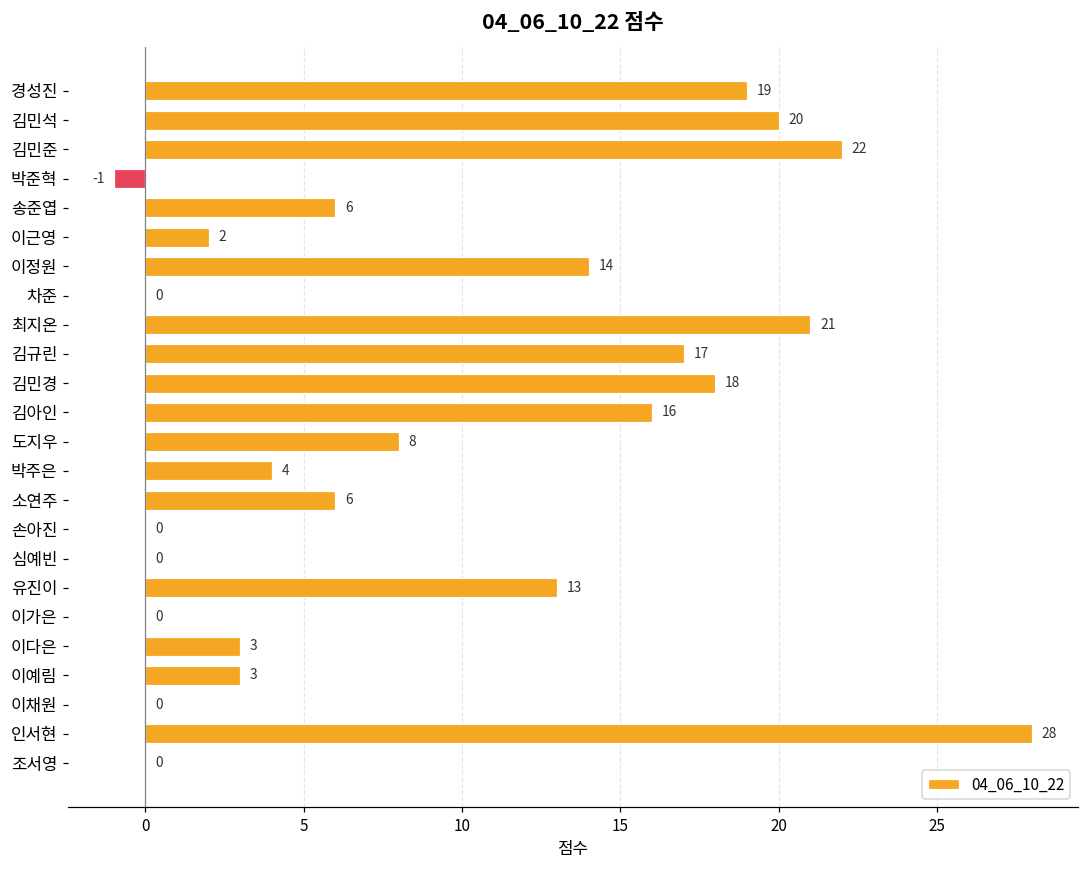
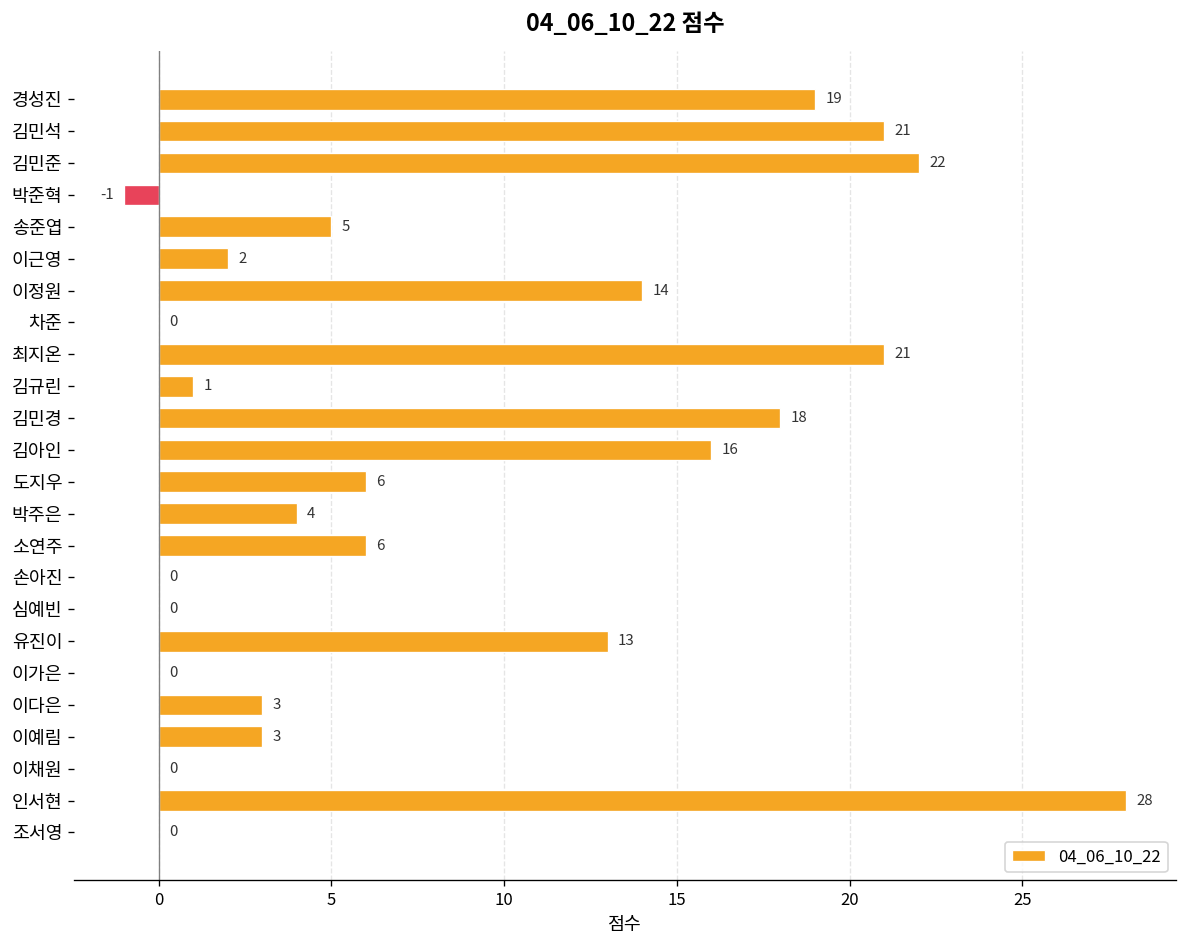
김민석: 20 -> 21
송준엽: 6 -> 5
김규린: 17 -> 1
도지우: 8 -> 6
